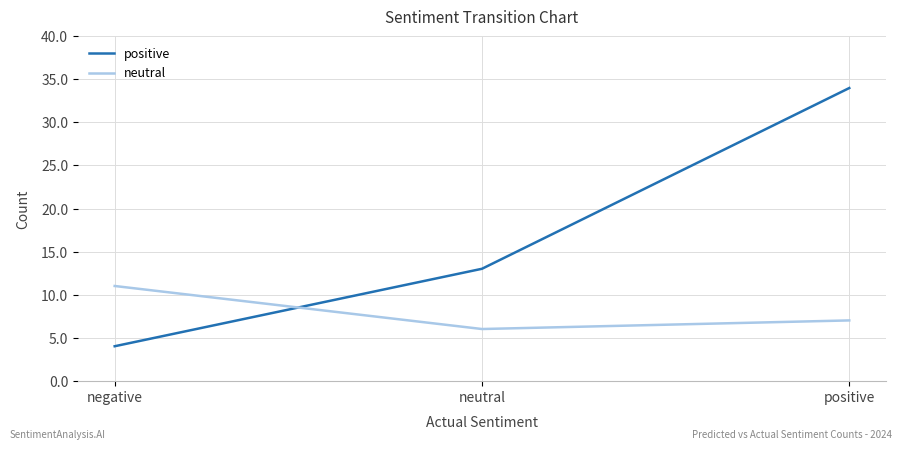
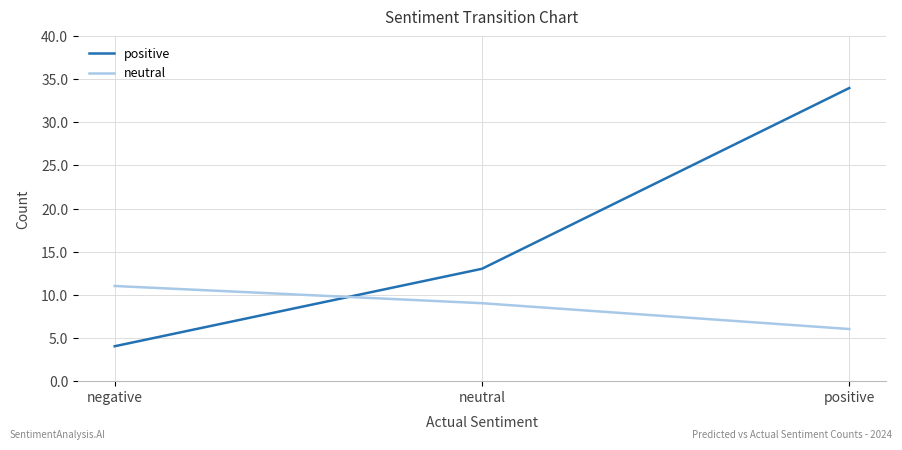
neutral, neutral: 6 -> 9
neutral, positive: 7 -> 6
